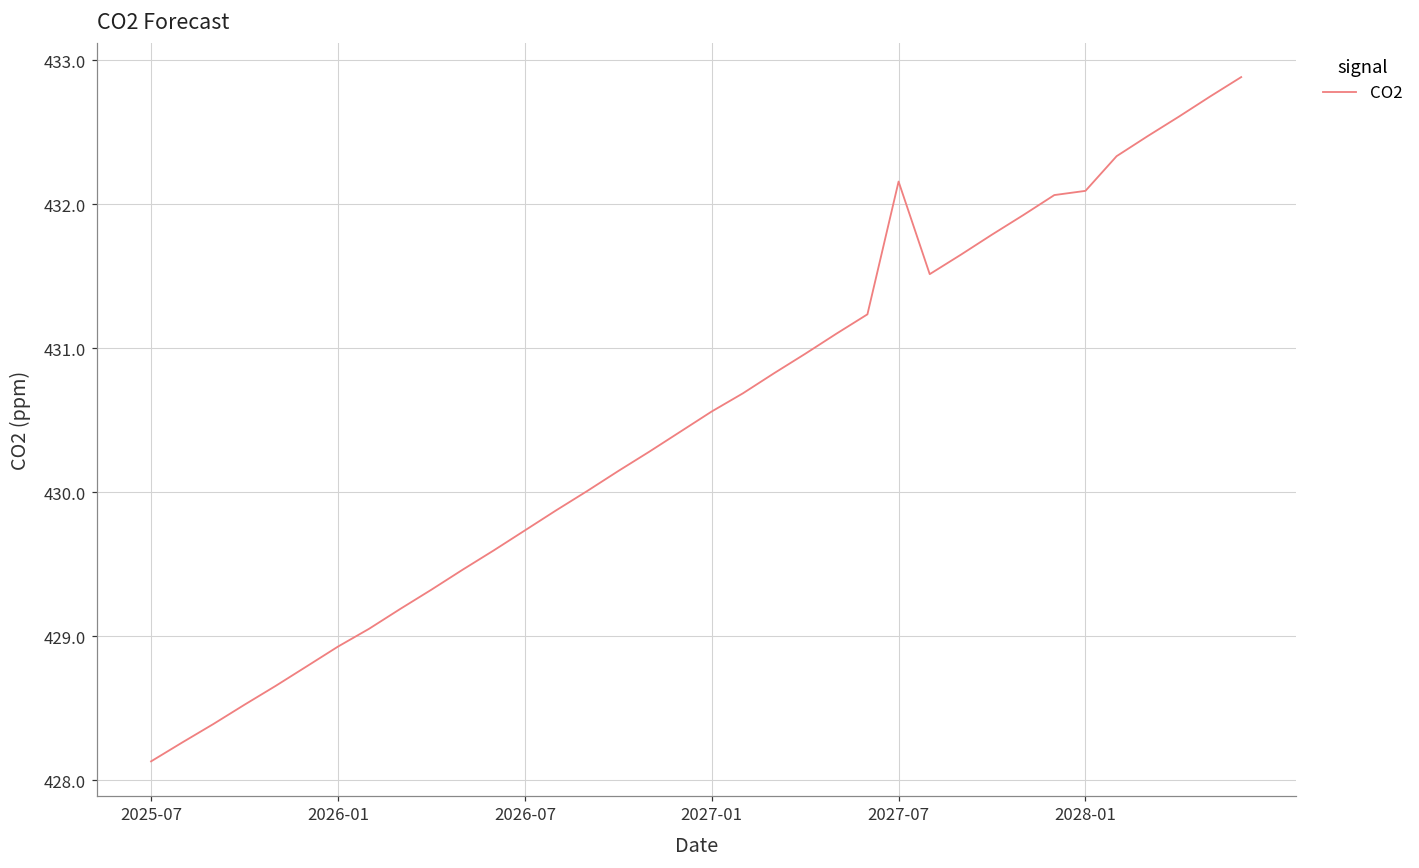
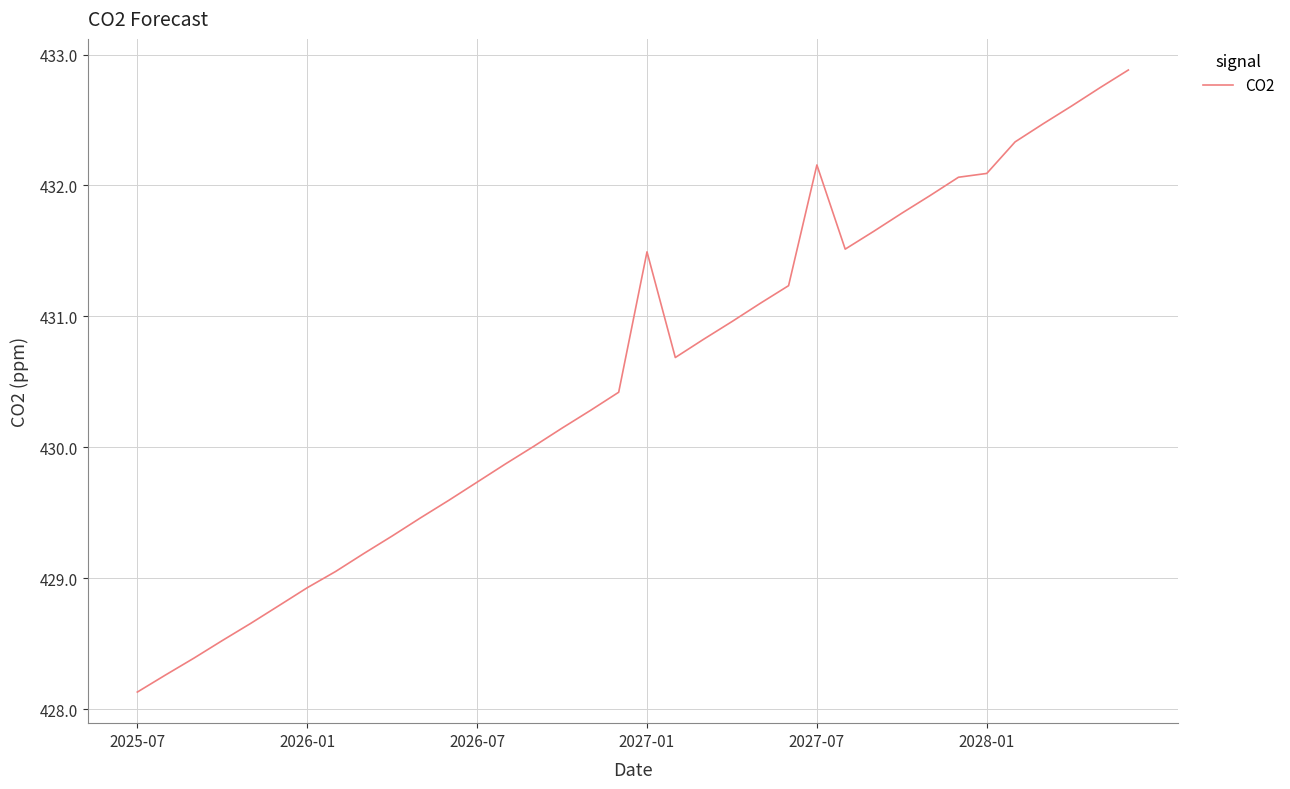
2027-01: 430.56 -> 431.49
